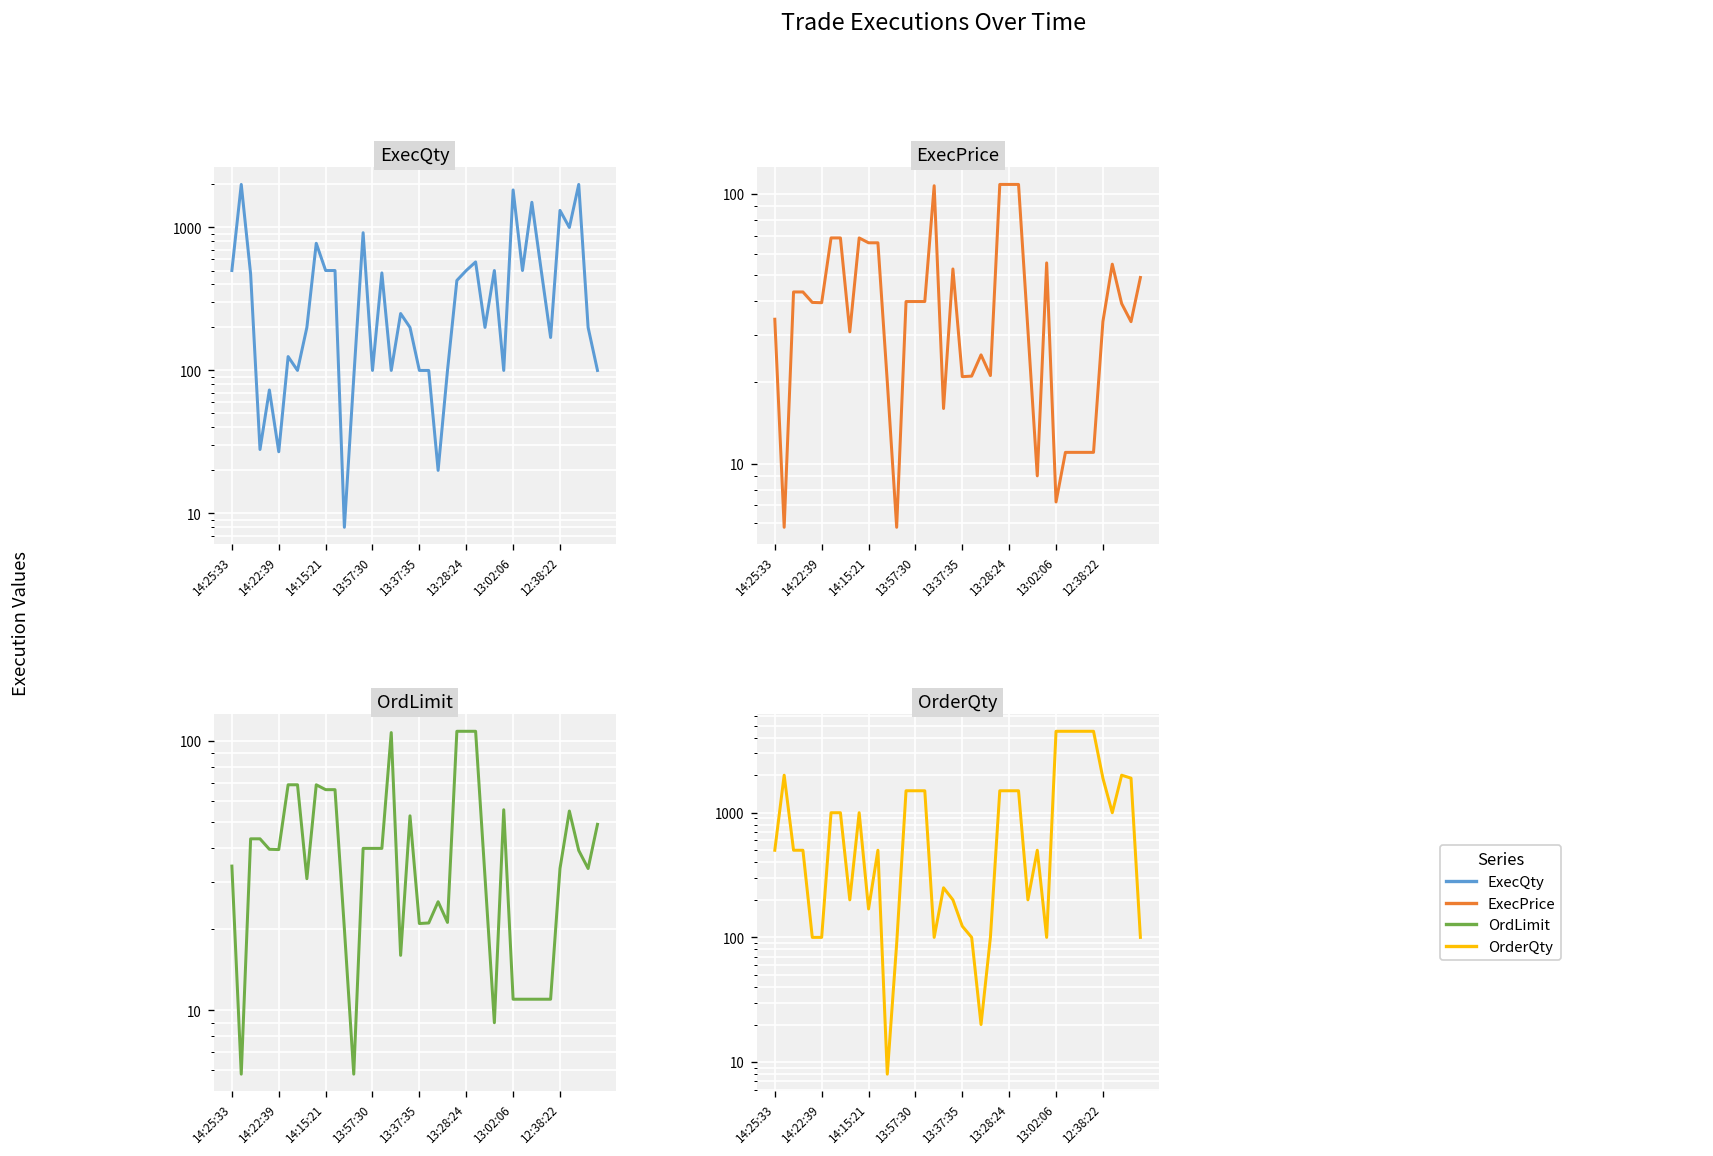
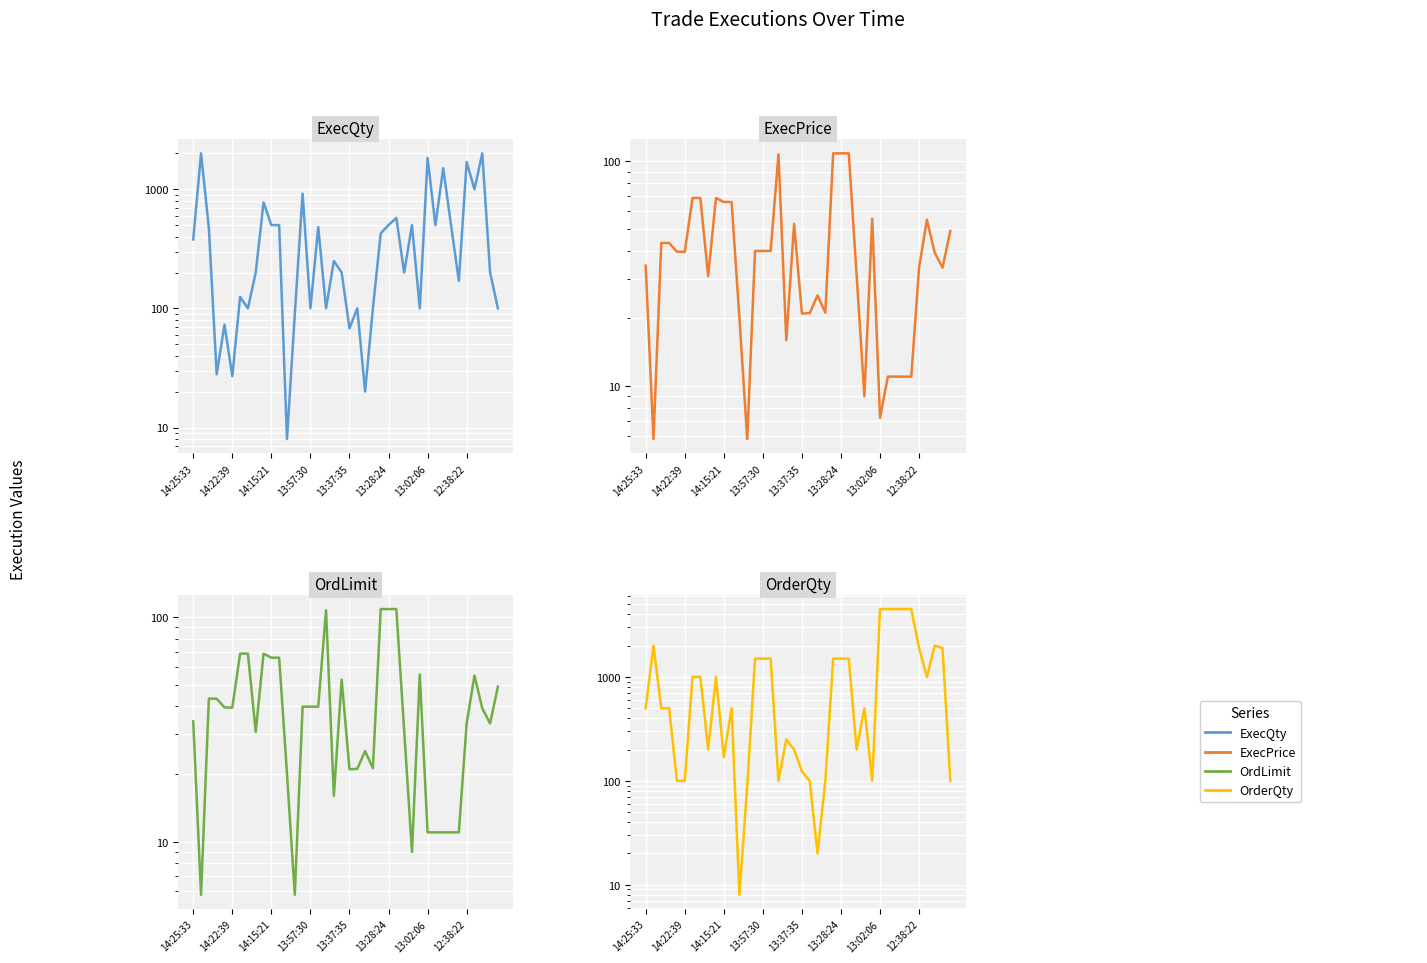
ExecQty, 14:25:33: 500 -> 380
ExecQty, 13:37:35: 100 -> 70
ExecQty, 12:38:22: 1300 -> 1700
